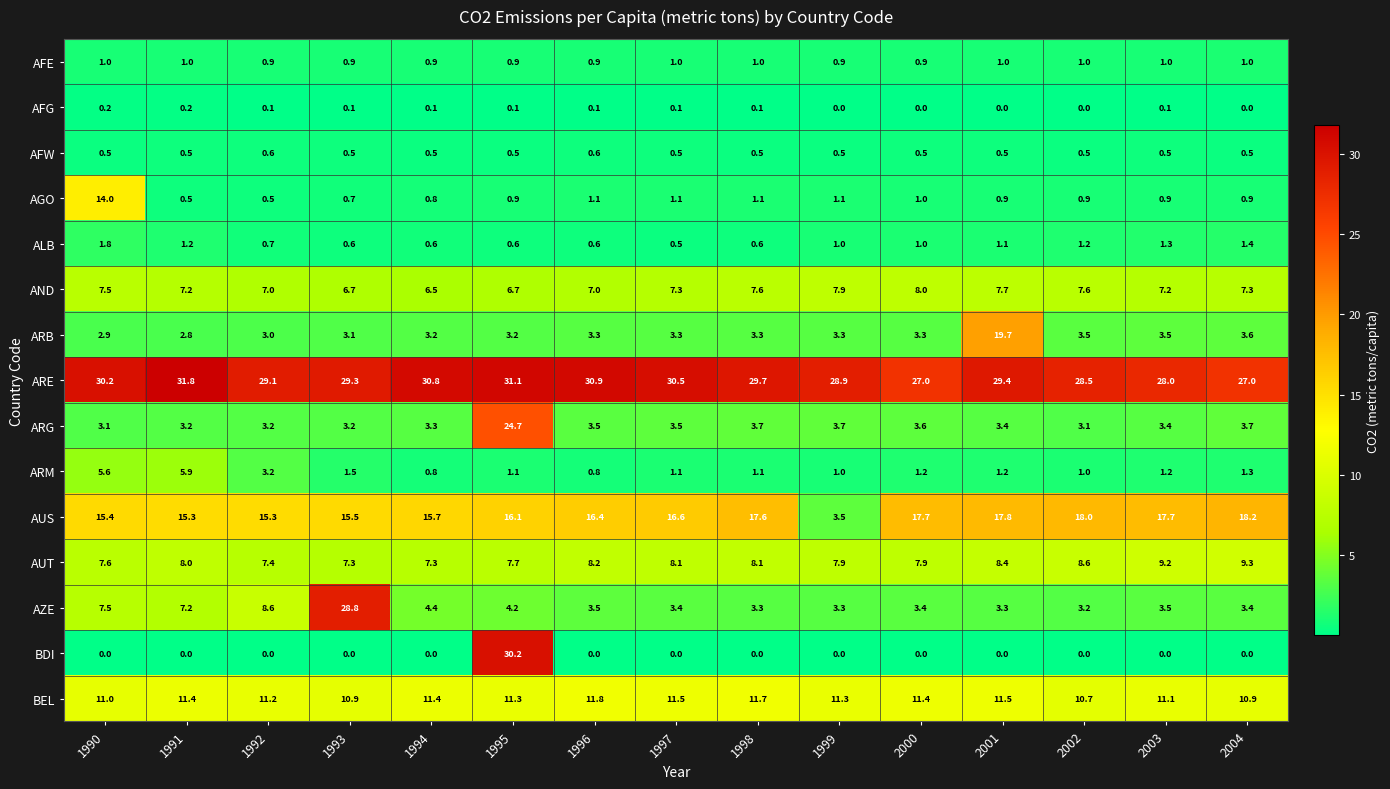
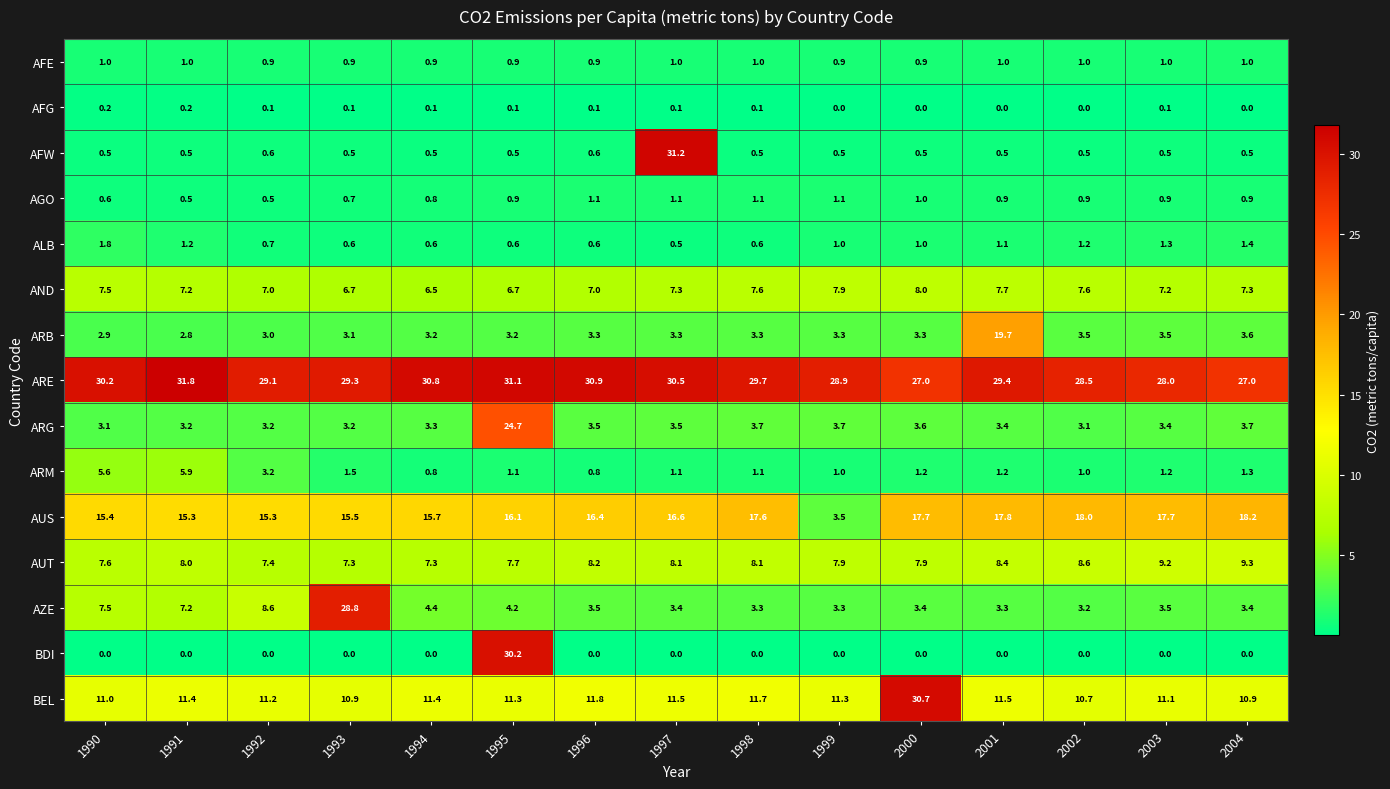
AFW, 1997: 0.5 -> 31.2
AGO, 1990: 14.0 -> 0.6
BEL, 2000: 11.4 -> 30.7
